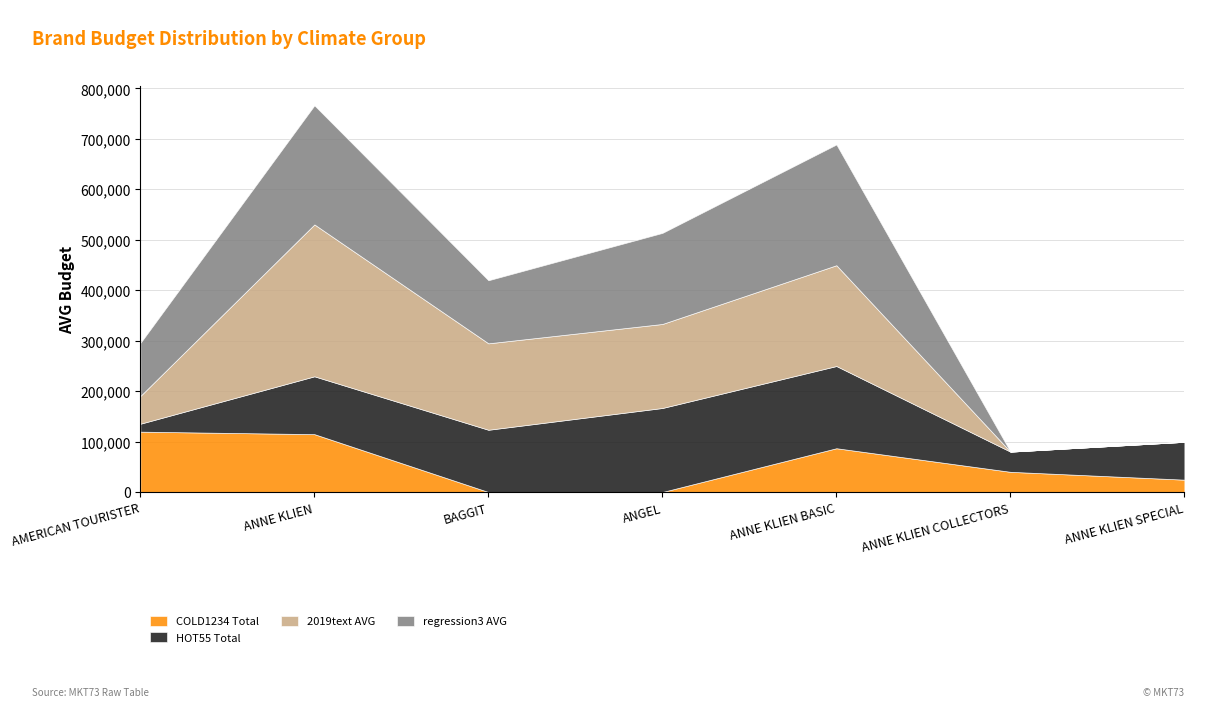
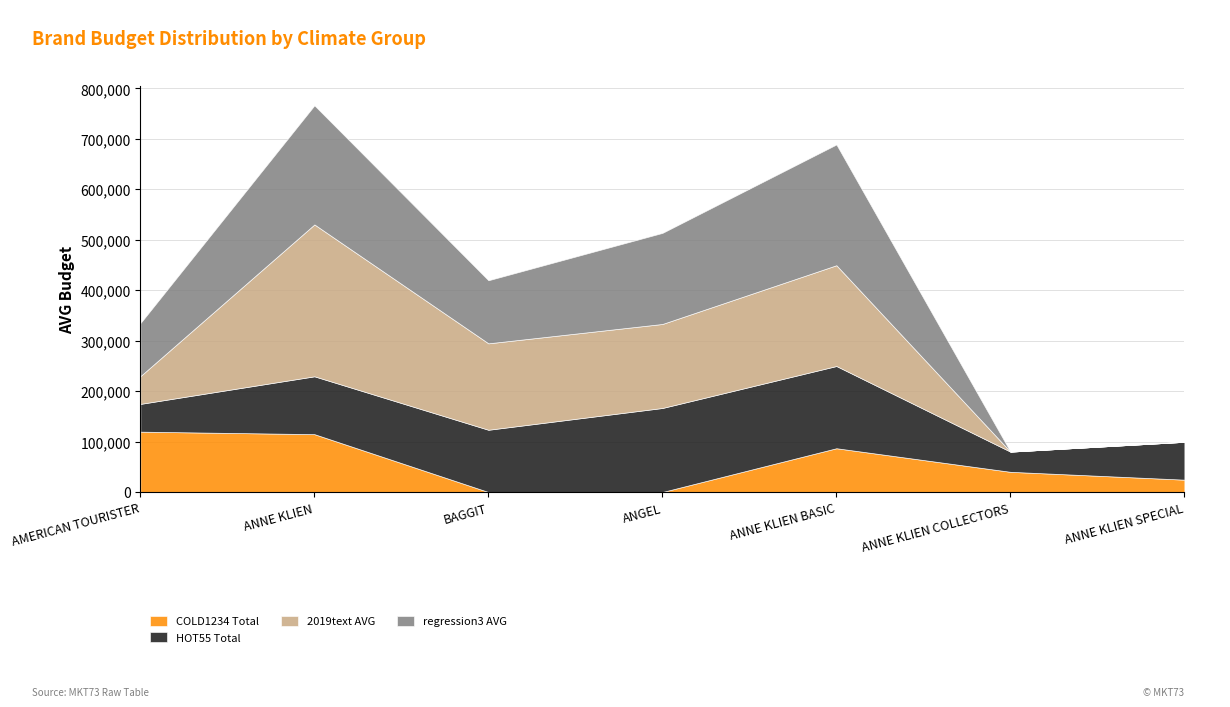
HOT55 Total, AMERICAN TOURISTER: 20,000 -> 60,000
